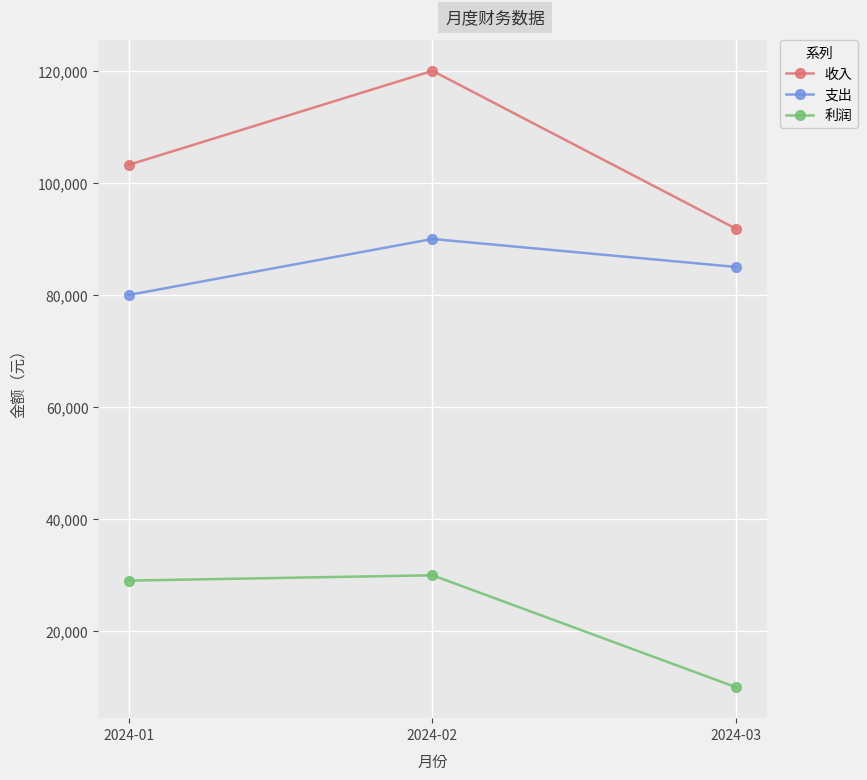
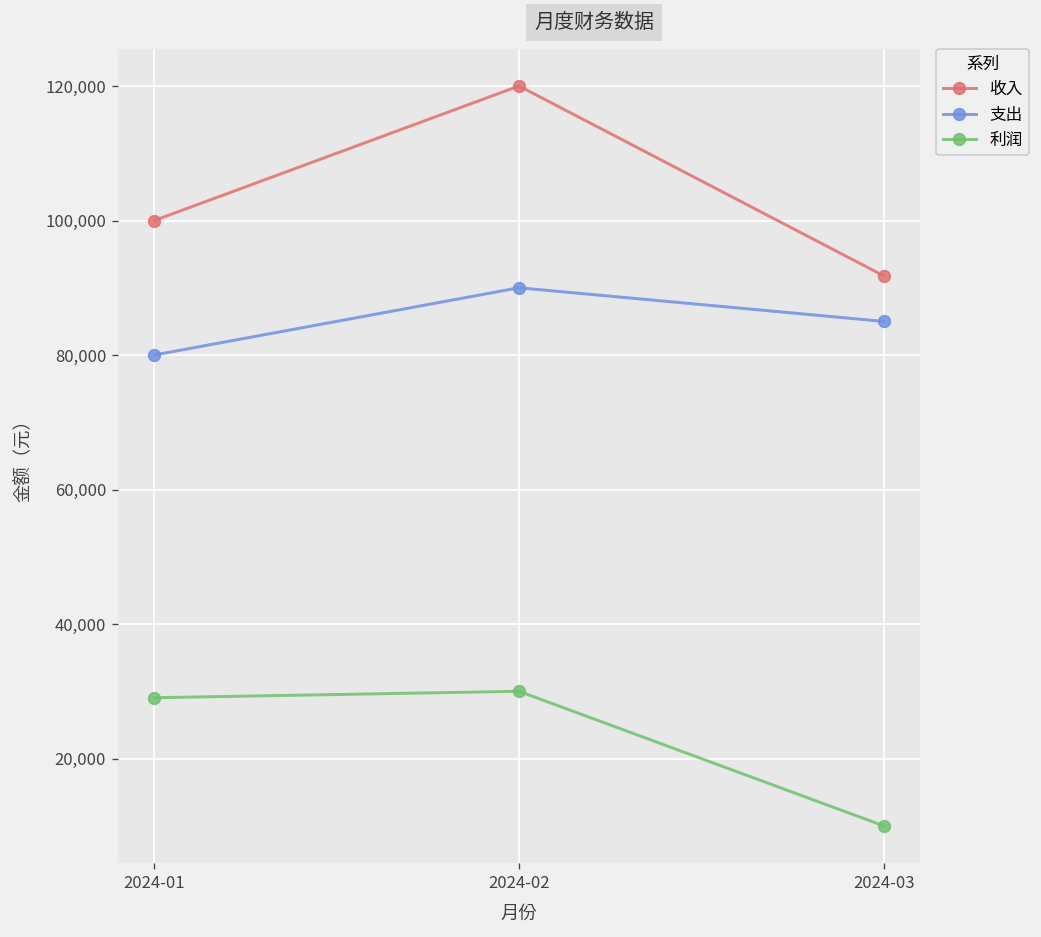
收入, 2024-01: 103,000 -> 100,000
